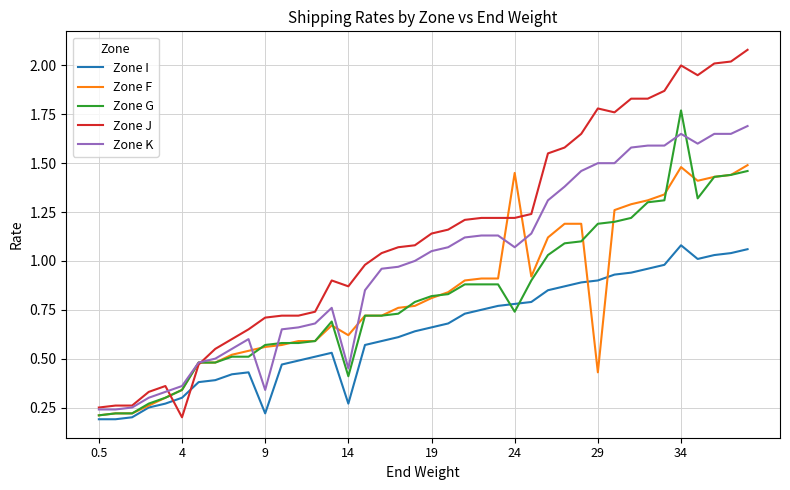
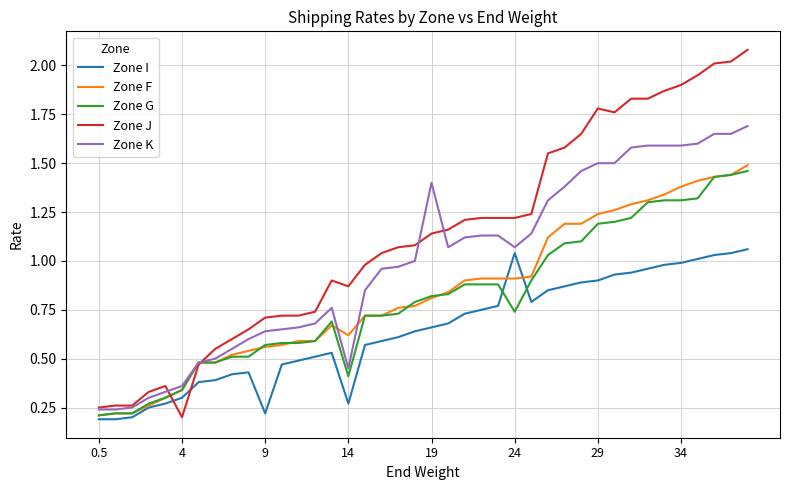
Zone K, 9: 0.34 -> 0.64
Zone K, 19: 1.05 -> 1.40
Zone I, 24: 0.78 -> 1.04
Zone F, 24: 1.45 -> 0.91
Zone F, 29: 0.43 -> 1.24
Zone I, 34: 1.08 -> 0.99
Zone F, 34: 1.48 -> 1.38
Zone G, 34: 1.77 -> 1.31
Zone J, 34: 2.0 -> 1.9
Zone K, 34: 1.65 -> 1.59
